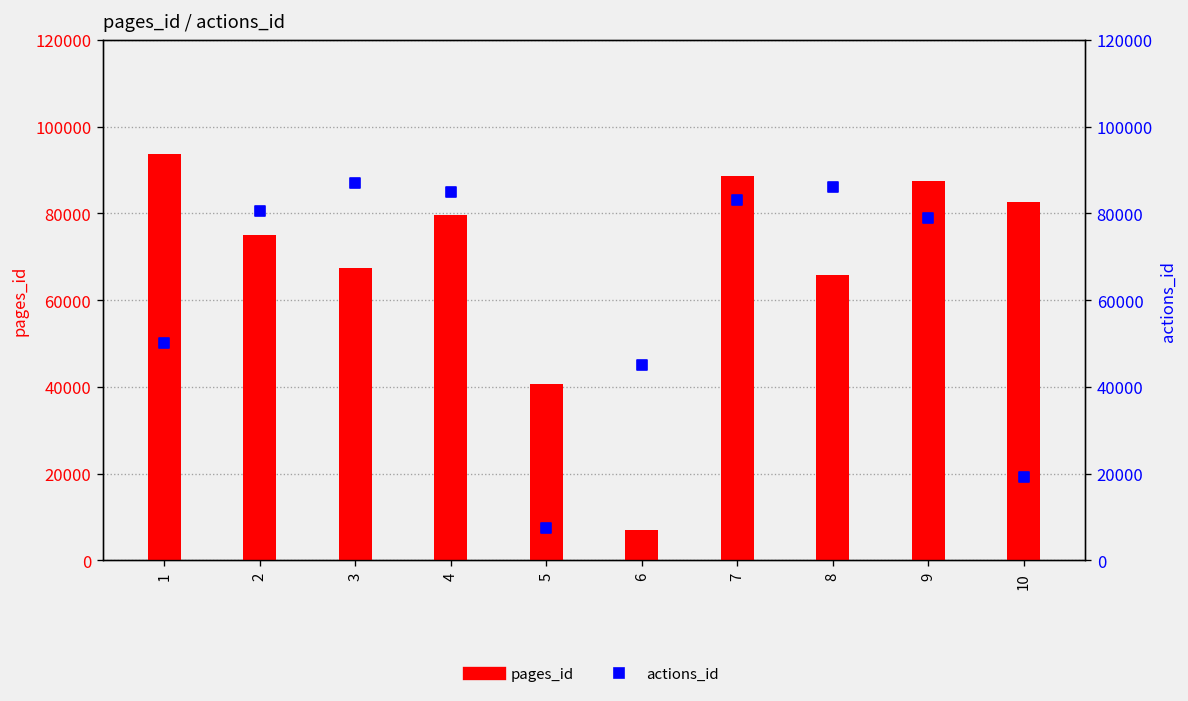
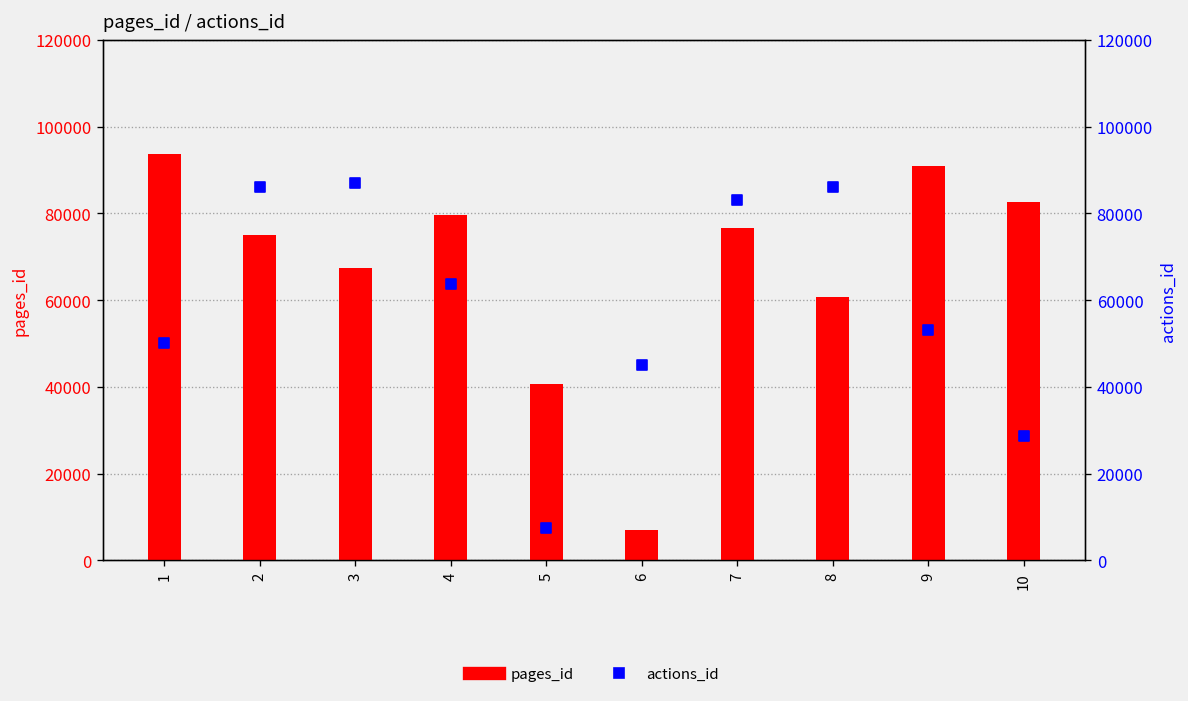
pages_id, 7: 89000 -> 77000
pages_id, 8: 66000 -> 61000
pages_id, 9: 88000 -> 91000
actions_id, 2: 81000 -> 86000
actions_id, 4: 85000 -> 64000
actions_id, 9: 79000 -> 53000
actions_id, 10: 19000 -> 29000
